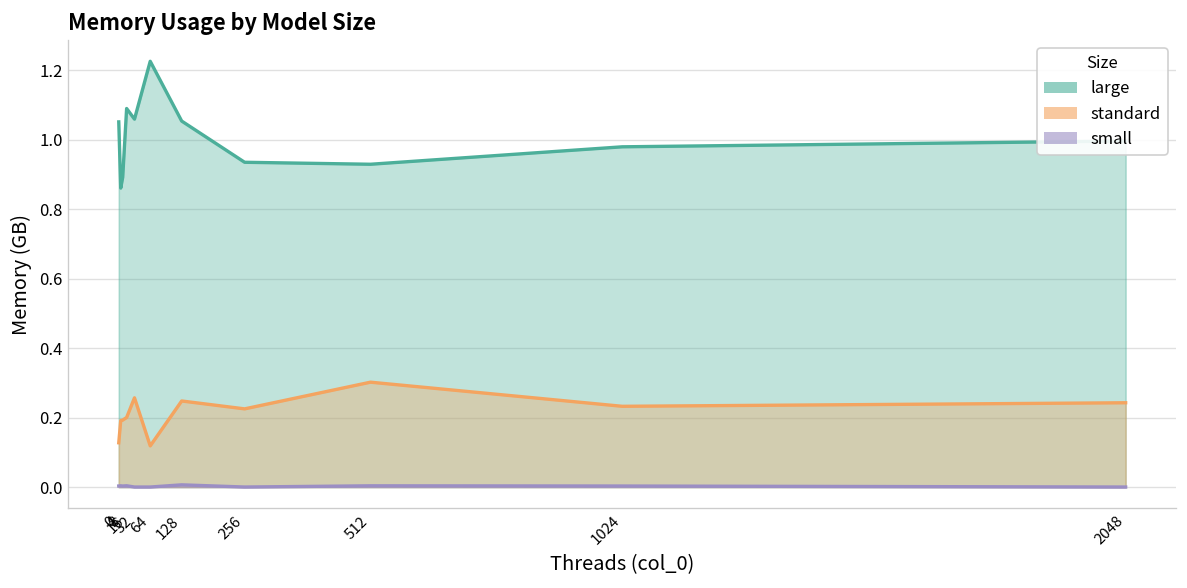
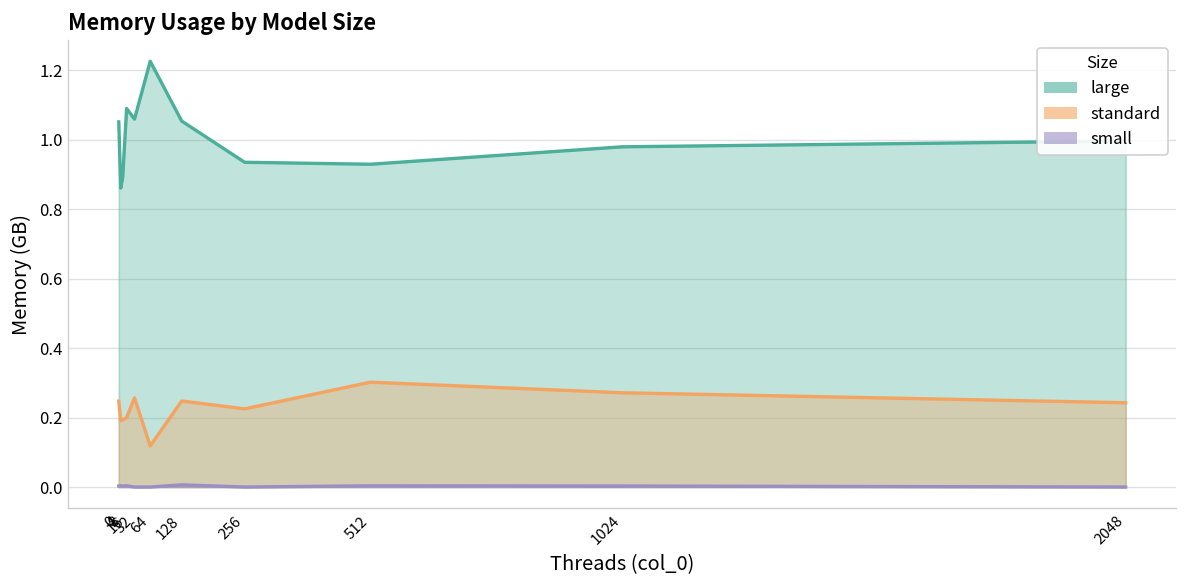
standard, 0: 0.13 -> 0.25
standard, 1024: 0.23 -> 0.27
